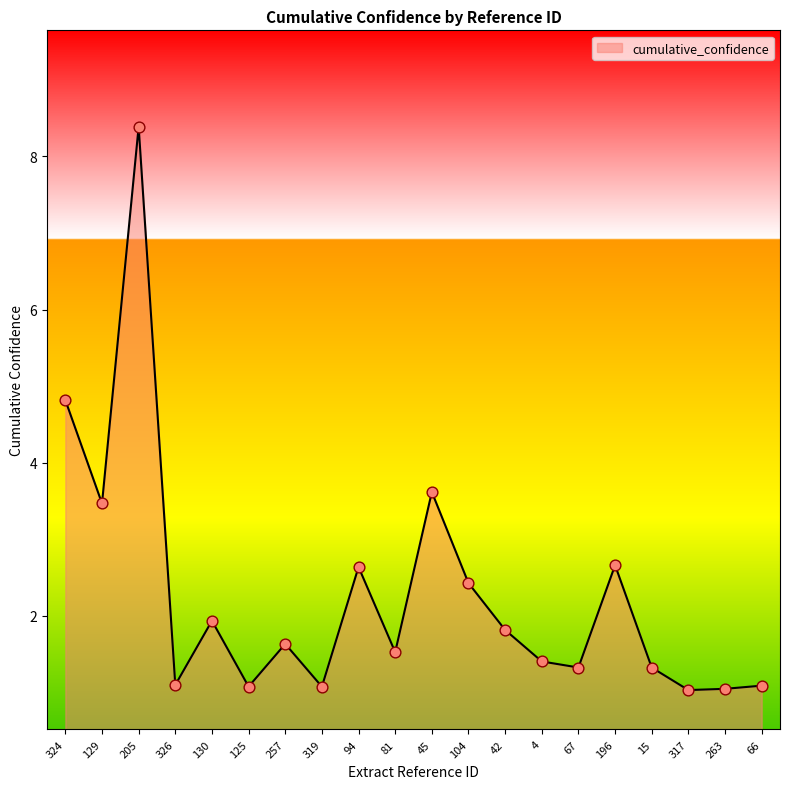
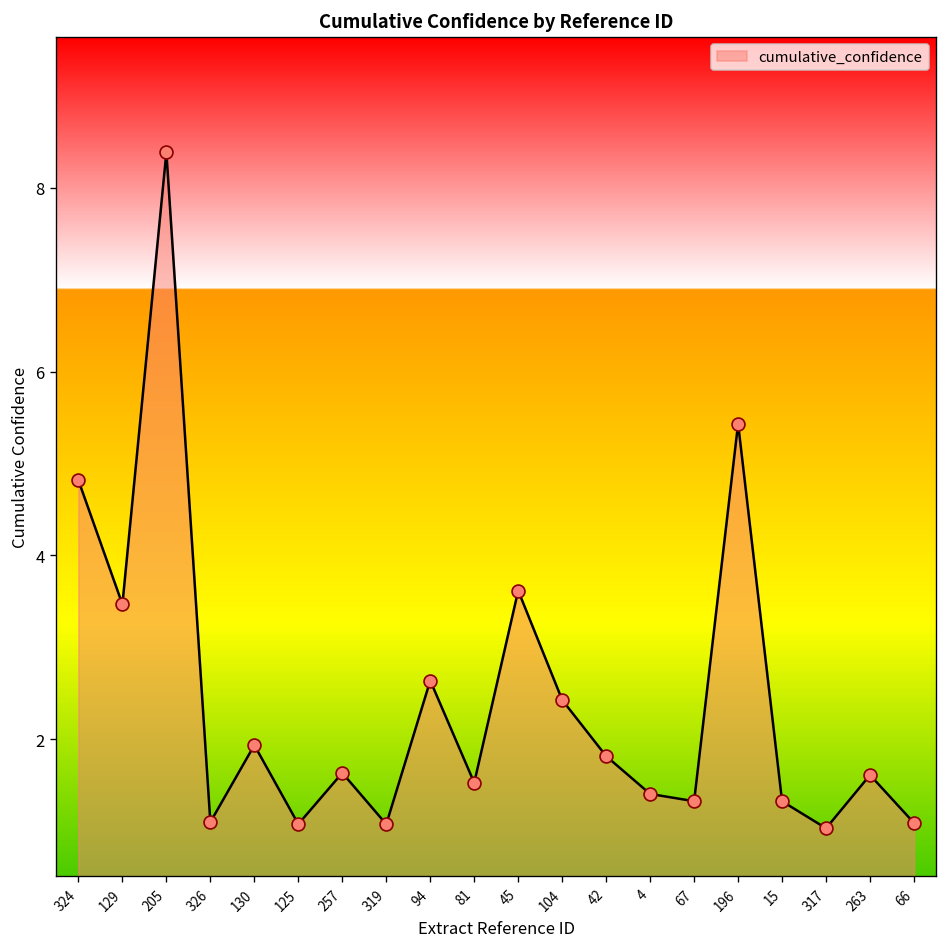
196: 2.7 -> 5.4
263: 1.0 -> 1.6
